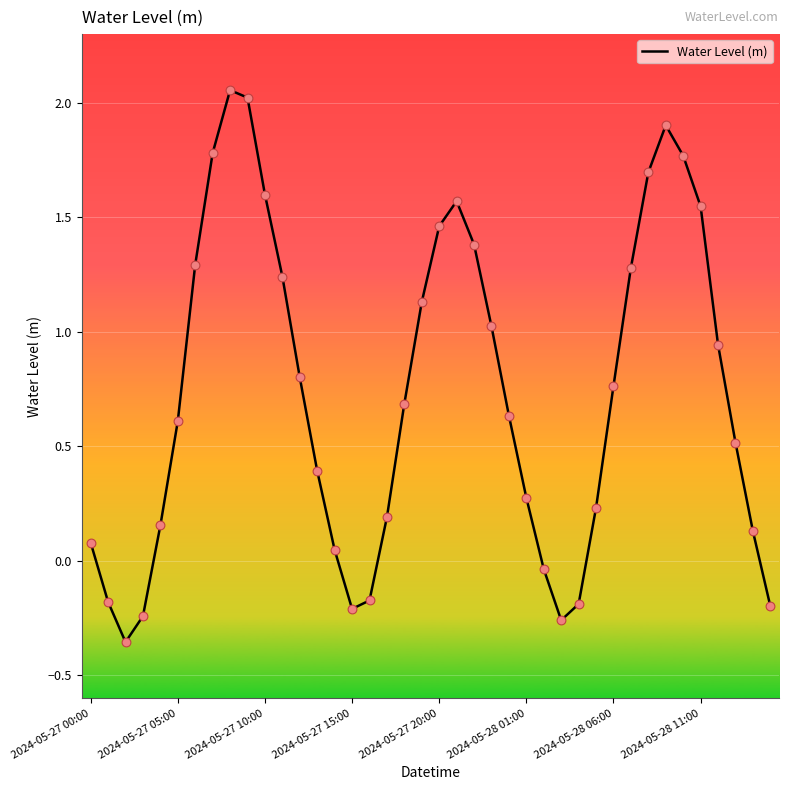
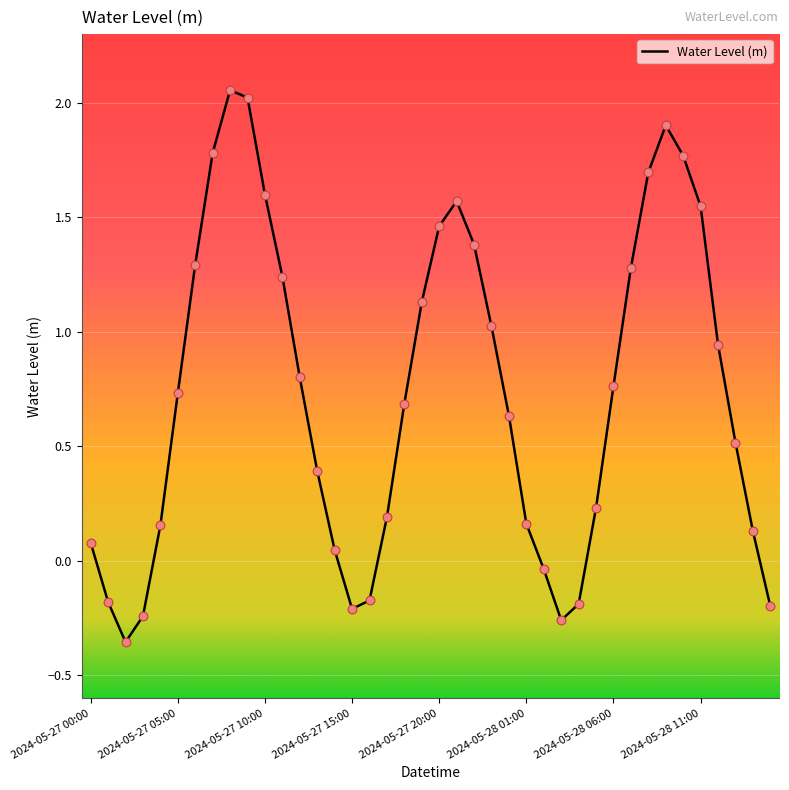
2024-05-27 05:00: 0.61 -> 0.73
2024-05-28 01:00: 0.28 -> 0.16
